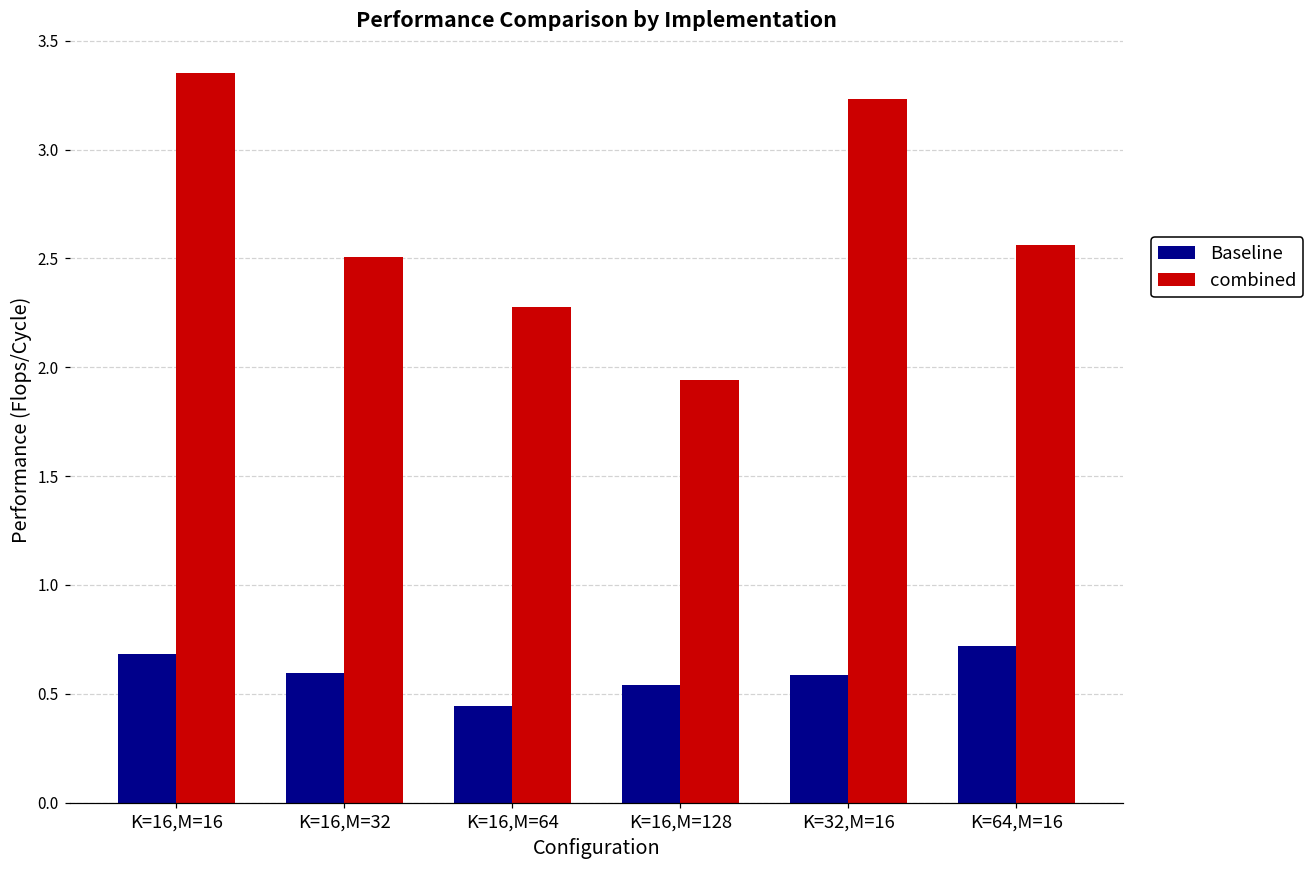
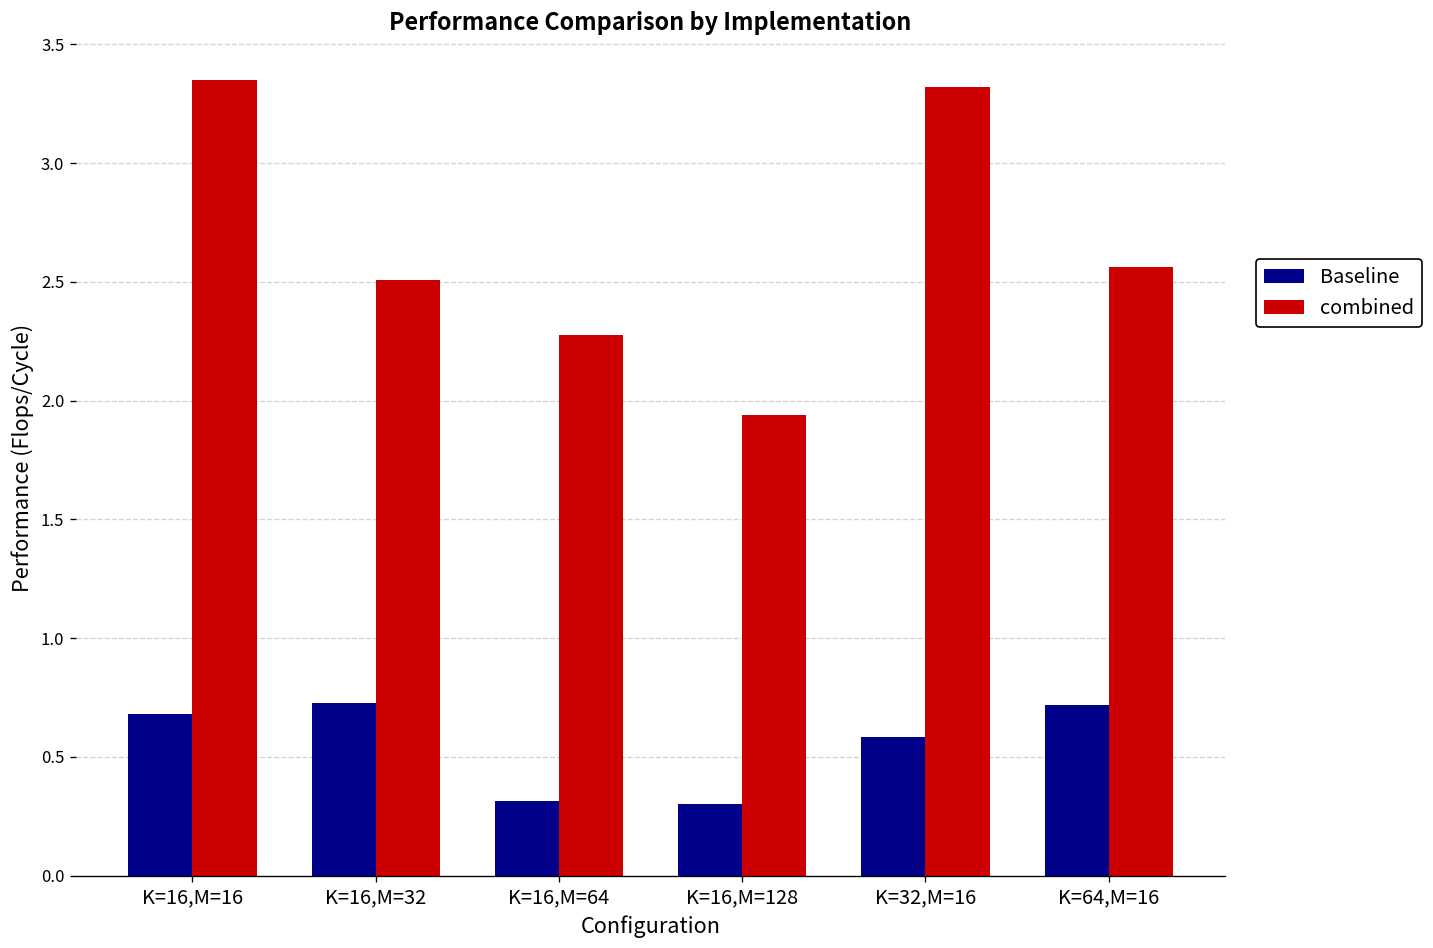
Baseline, K=16,M=32: 0.59 -> 0.72
Baseline, K=16,M=64: 0.45 -> 0.32
Baseline, K=16,M=128: 0.54 -> 0.30
combined, K=32,M=16: 3.23 -> 3.32
